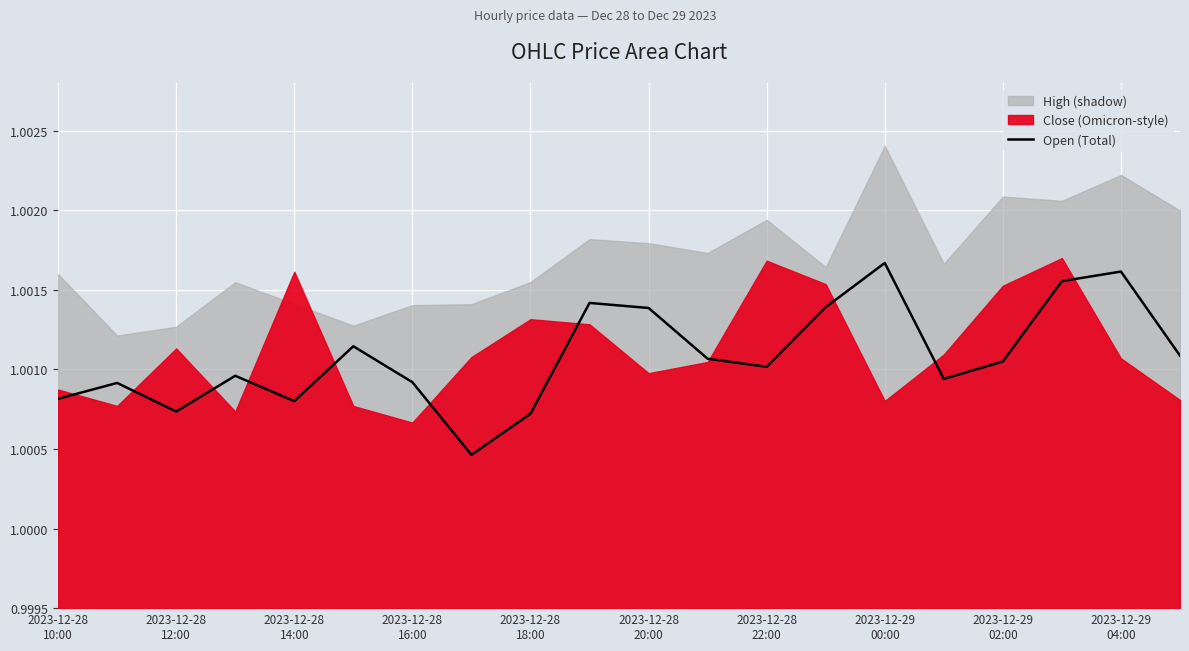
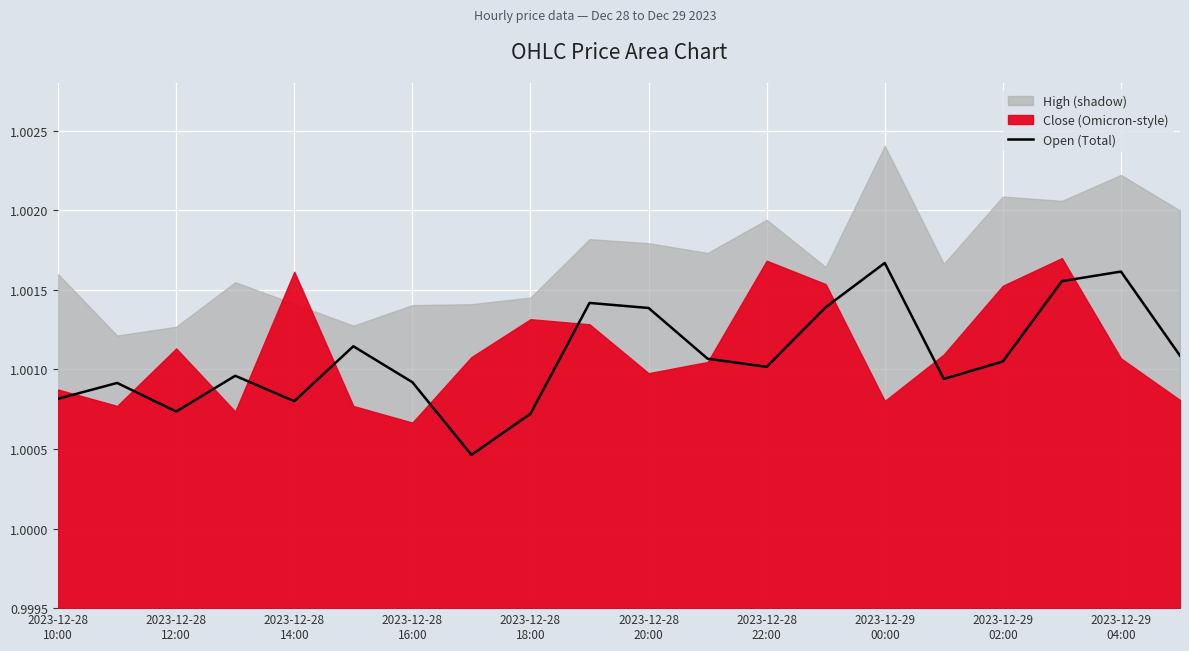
High (shadow), 2023-12-28 18:00: 1.00155 -> 1.00145
